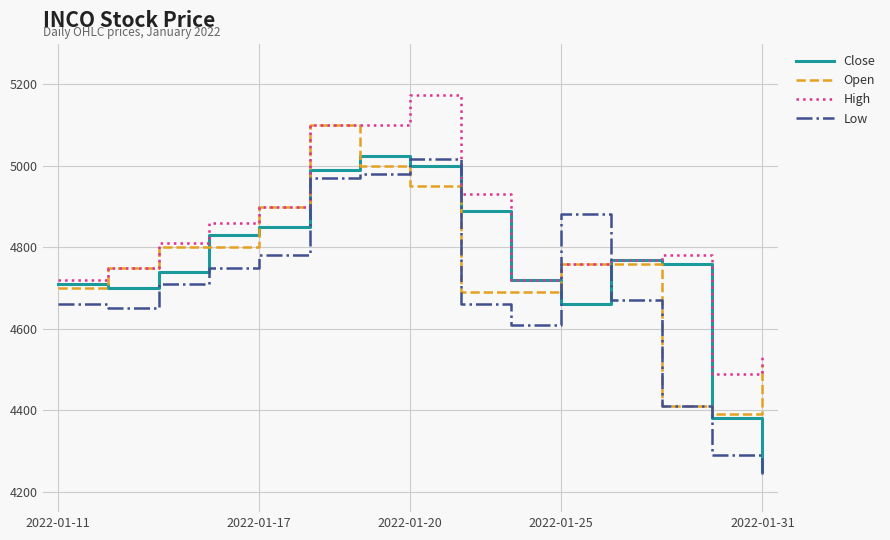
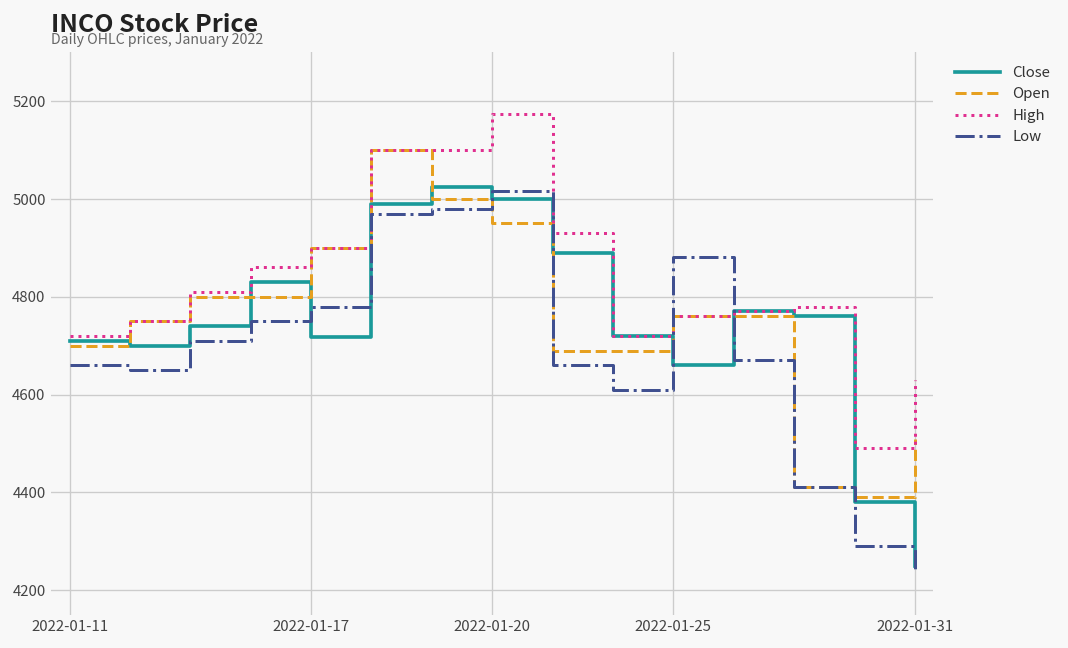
Close, 2022-01-17: 4850 -> 4720
High, 2022-01-31: 4530 -> 4630
